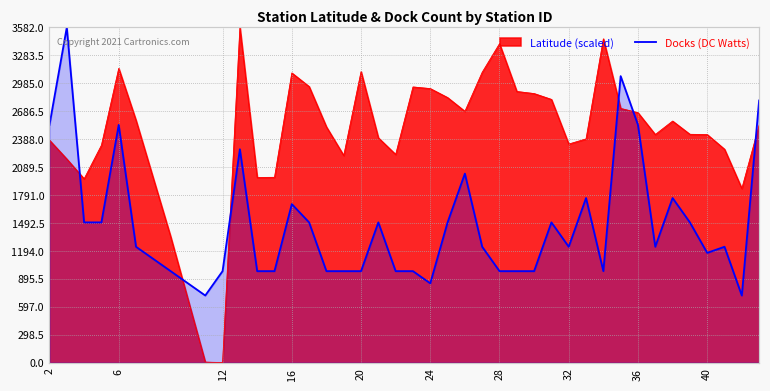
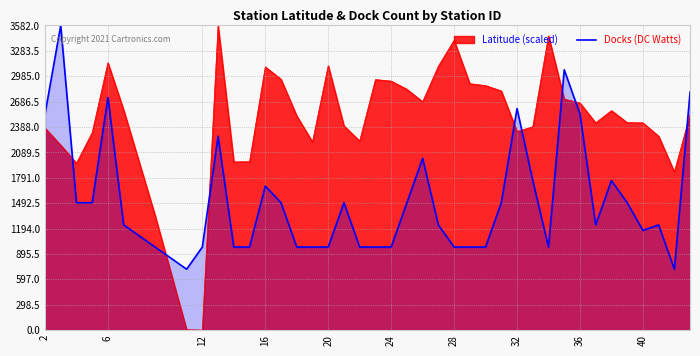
Docks (DC Watts), 6: 2500 -> 2700
Docks (DC Watts), 24: 800 -> 1000
Docks (DC Watts), 32: 1200 -> 2600
